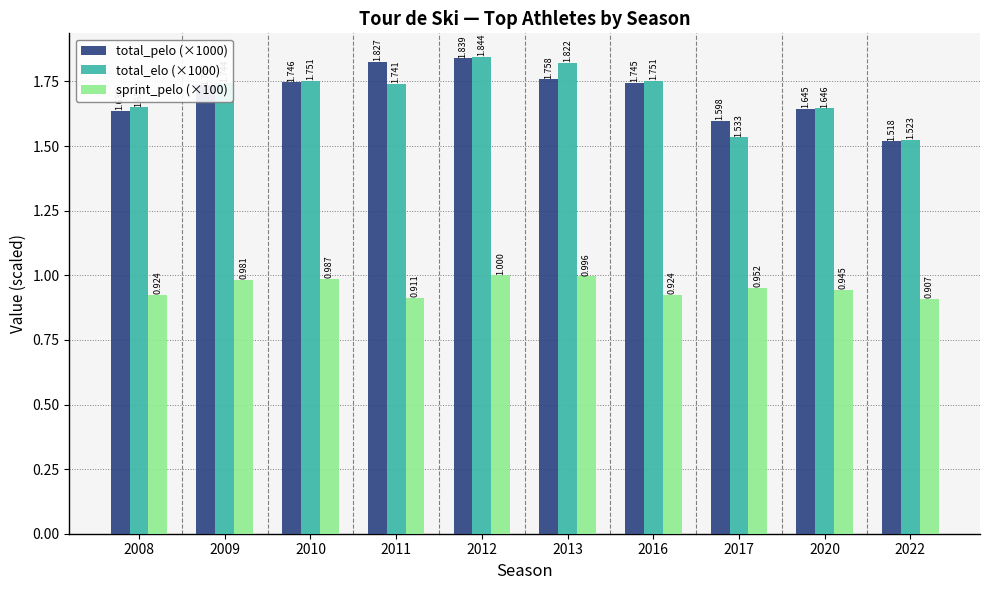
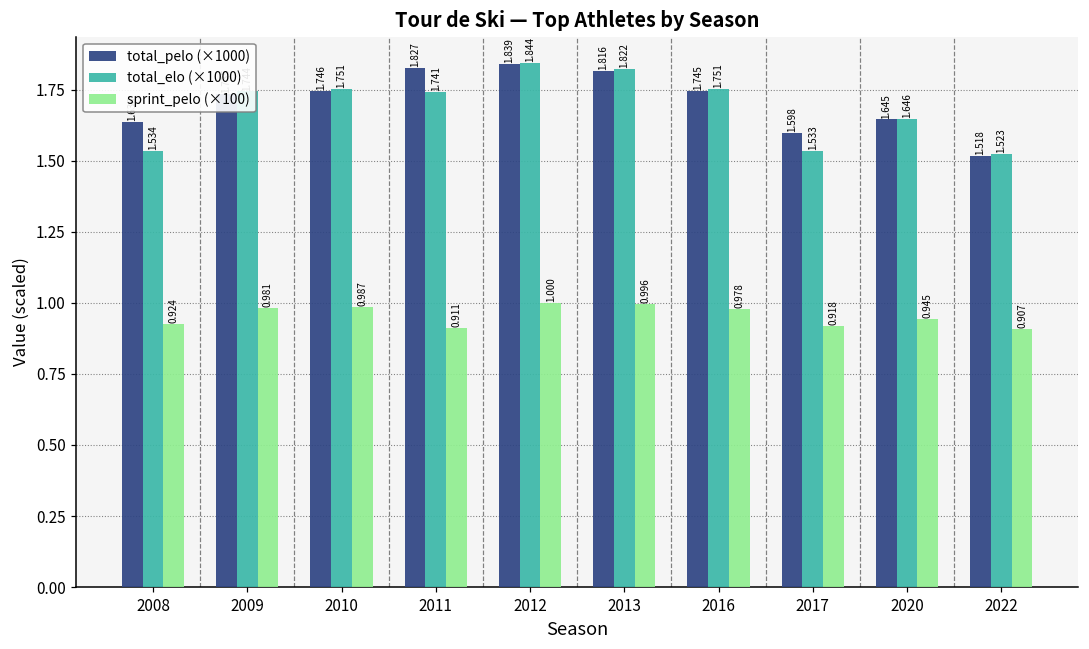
total_elo (×1000), 2008: 1.65 -> 1.53
total_pelo (×1000), 2013: 1.758 -> 1.816
sprint_pelo (×100), 2016: 0.924 -> 0.978
sprint_pelo (×100), 2017: 0.952 -> 0.918
